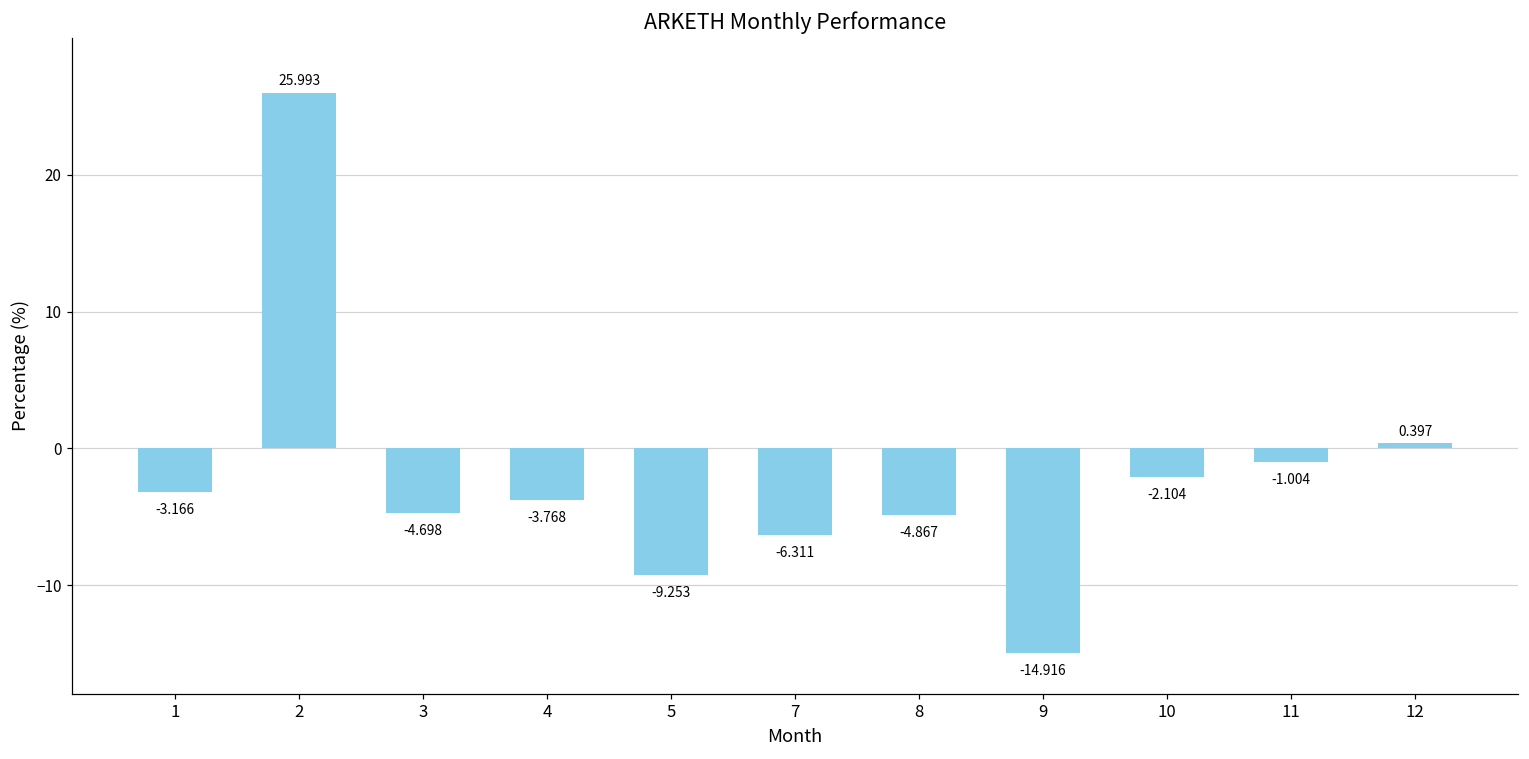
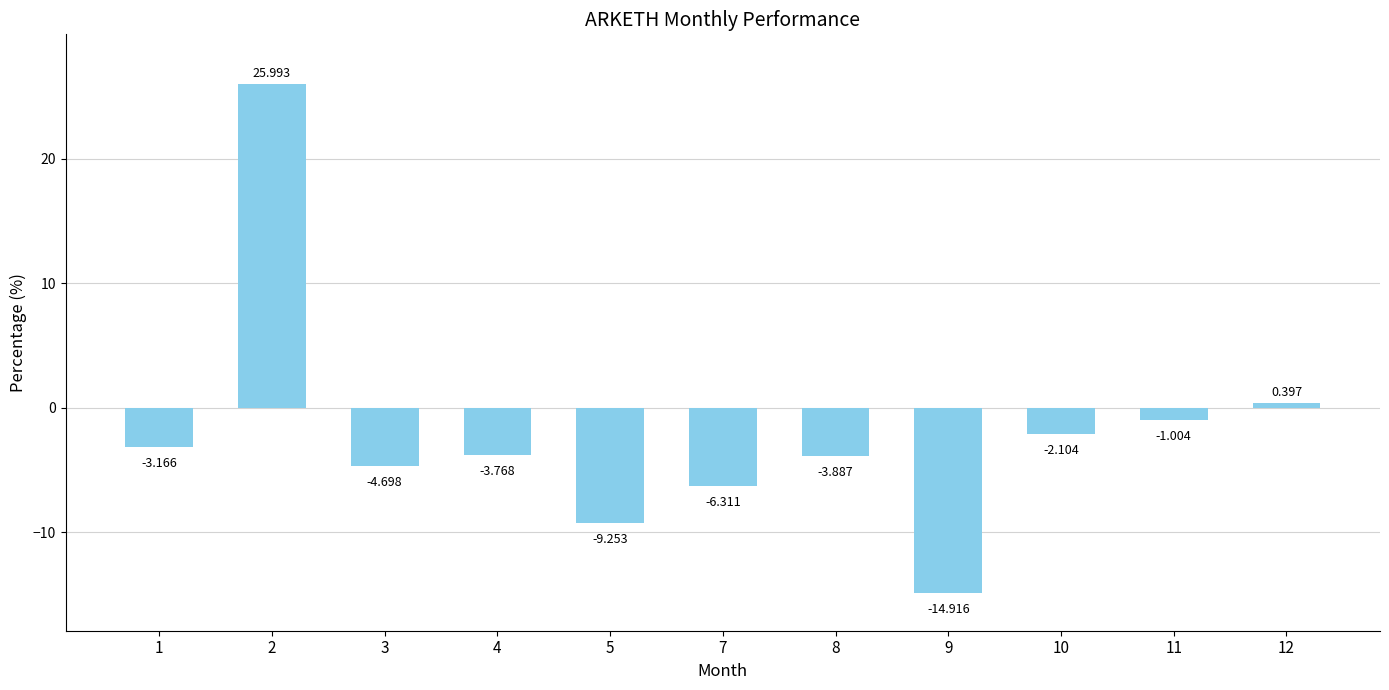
8: -4.867 -> -3.887
